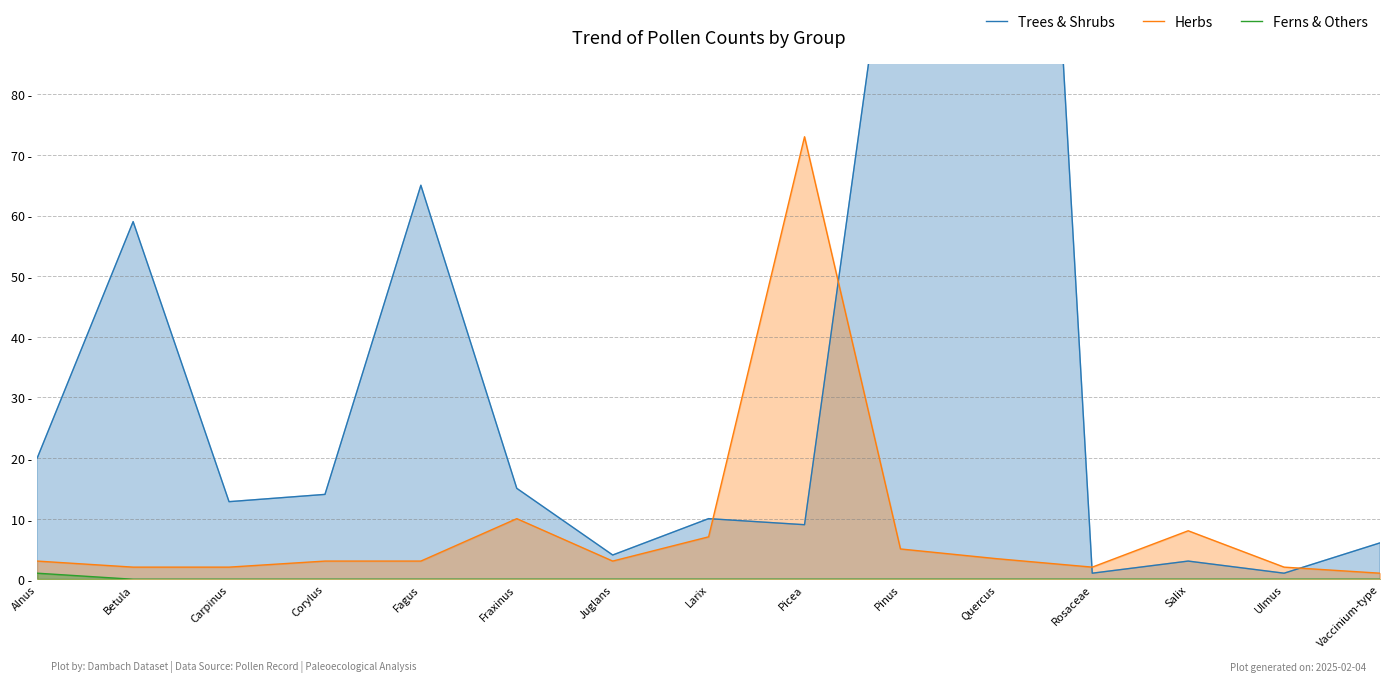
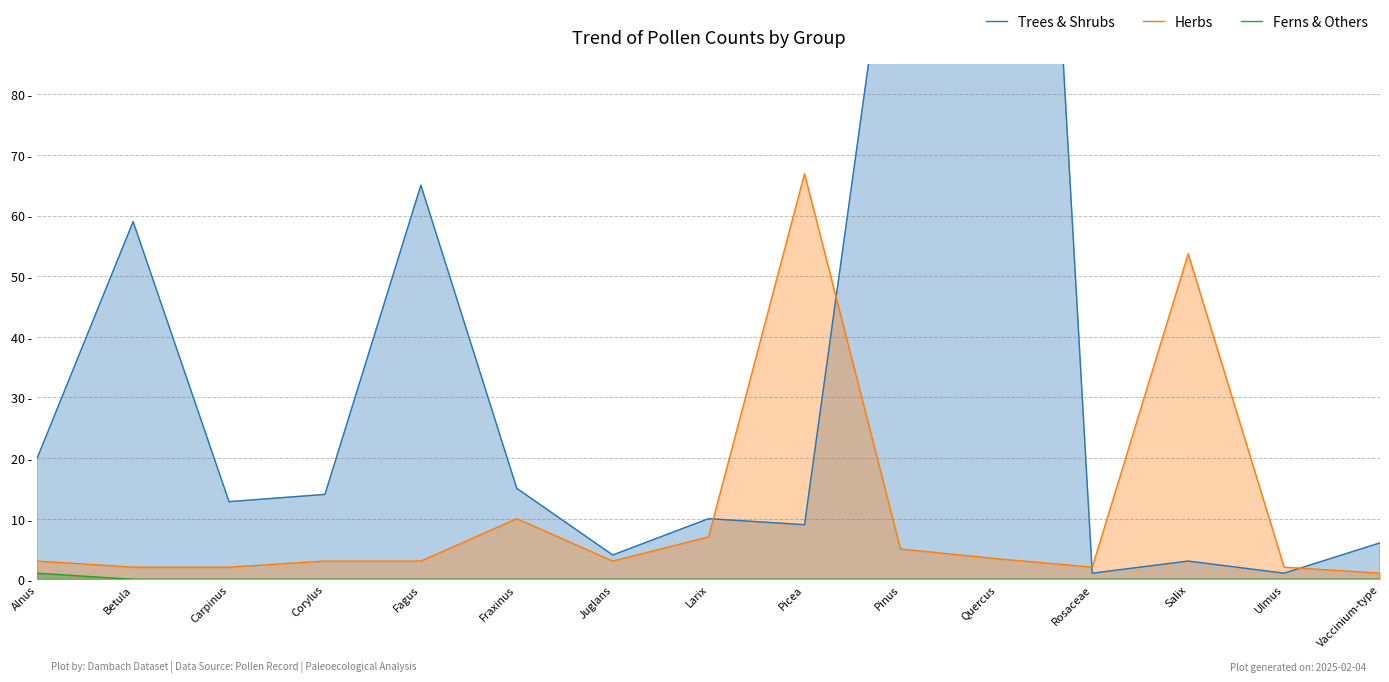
Herbs, Picea: 73 - -> 67 -
Herbs, Salix: 8 - -> 54 -
